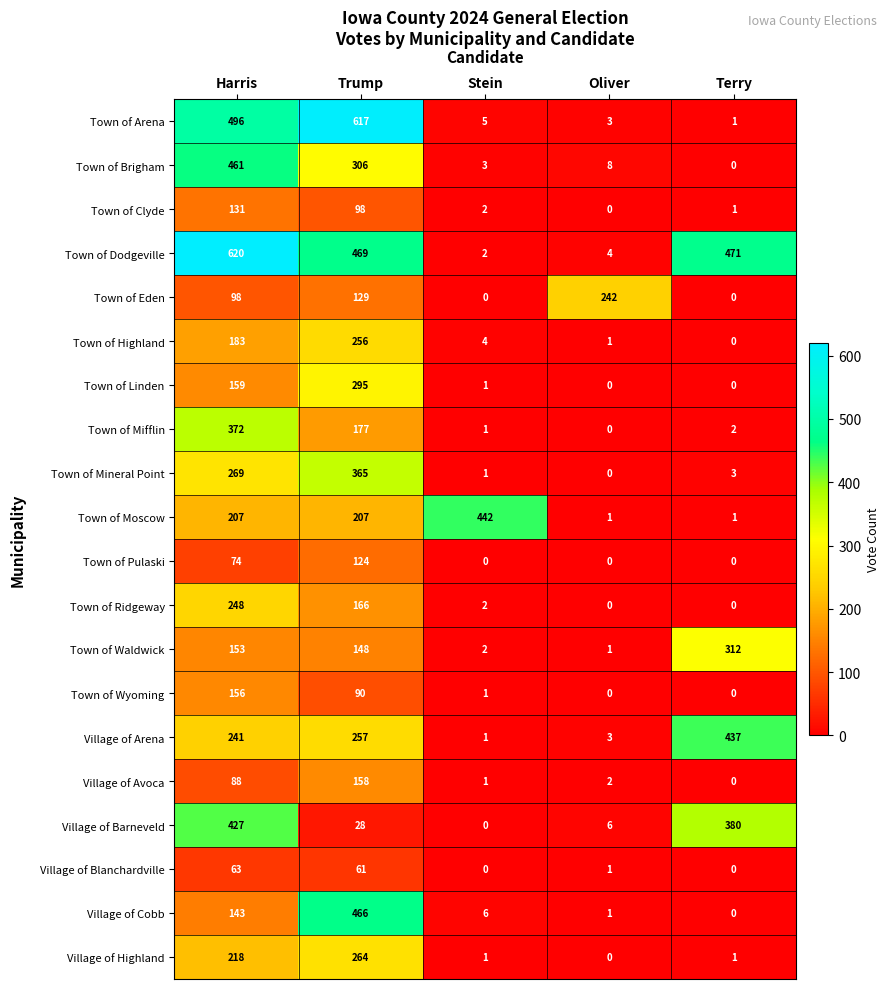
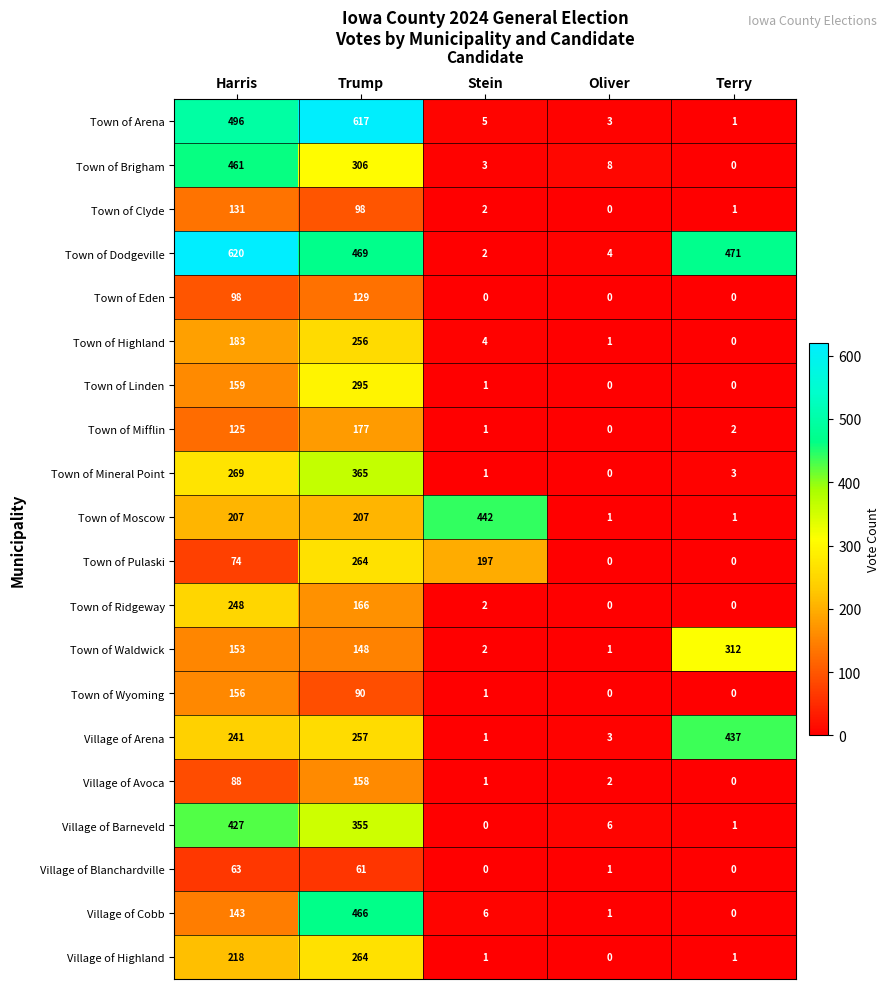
Town of Eden, Oliver: 242 -> 0
Town of Mifflin, Harris: 372 -> 125
Town of Pulaski, Trump: 124 -> 264
Town of Pulaski, Stein: 0 -> 197
Village of Barneveld, Trump: 28 -> 355
Village of Barneveld, Terry: 380 -> 1
